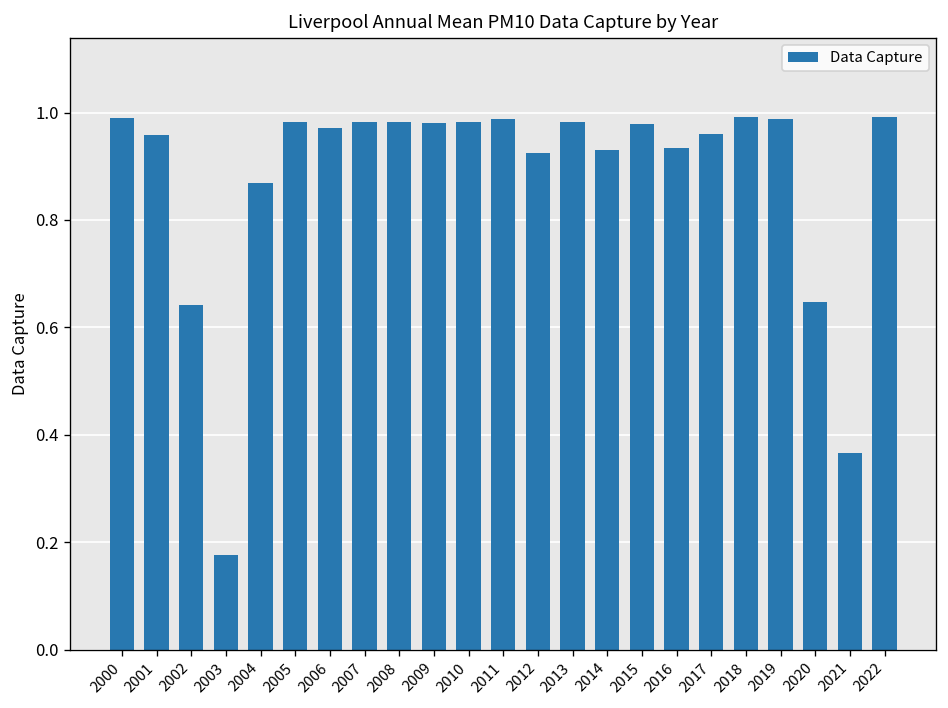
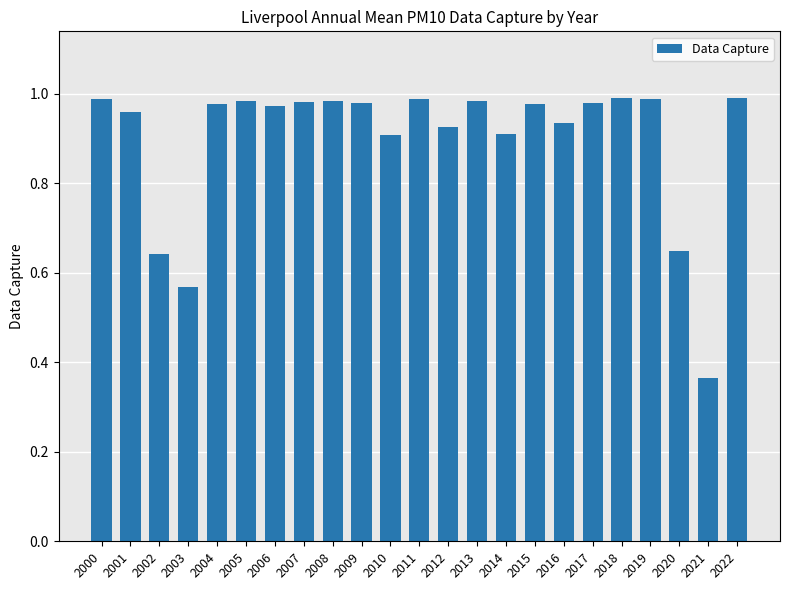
2003: 0.18 -> 0.57
2004: 0.87 -> 0.98
2010: 0.98 -> 0.91
2014: 0.93 -> 0.91
2017: 0.96 -> 0.98
